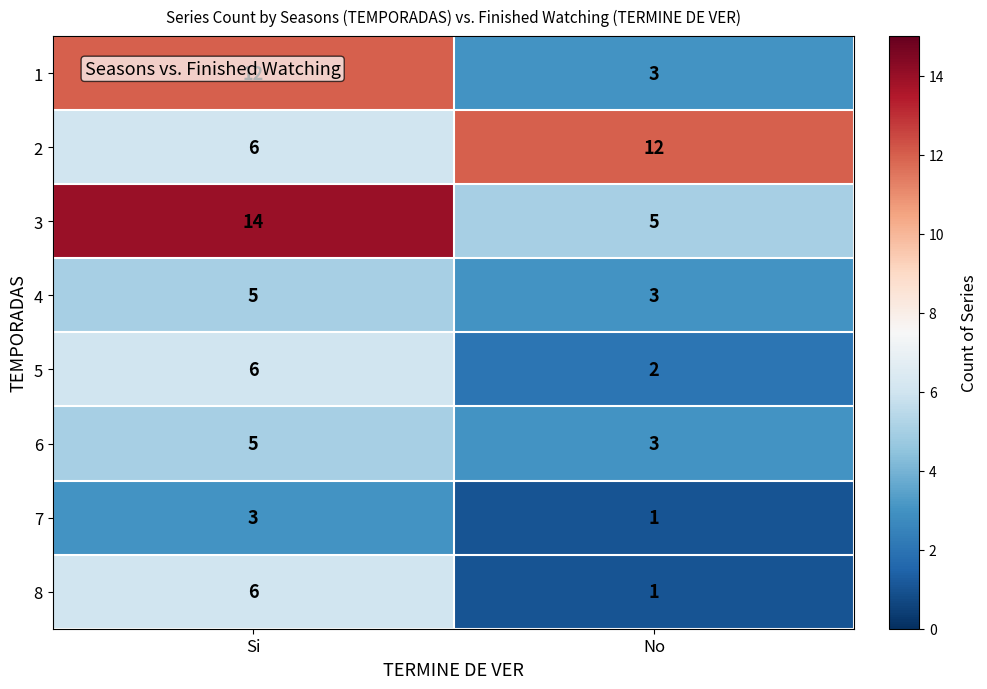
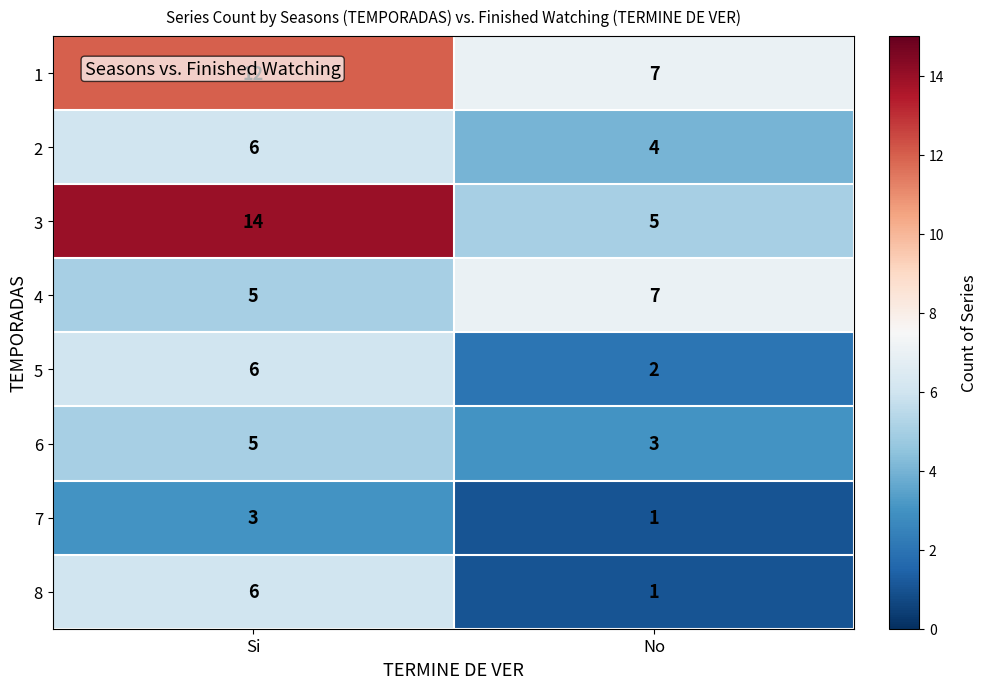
1, No: 3 -> 7
2, No: 12 -> 4
4, No: 3 -> 7
